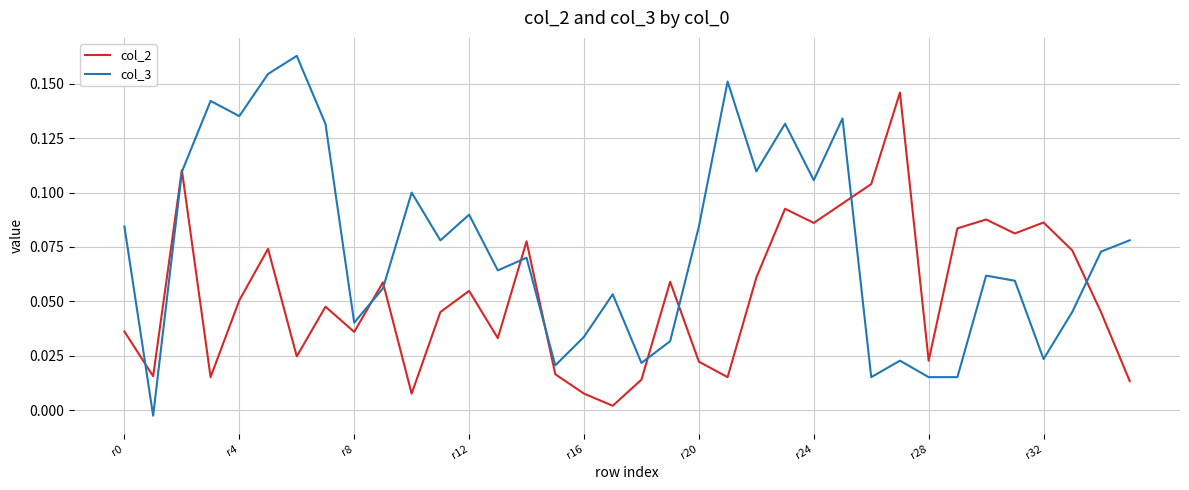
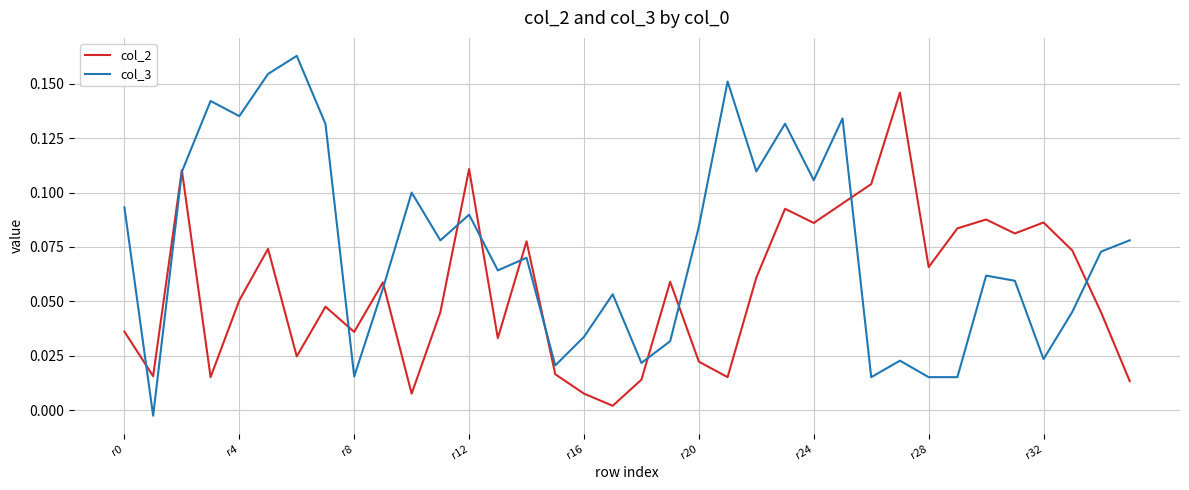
col_3, r0: 0.084 -> 0.093
col_3, r8: 0.040 -> 0.015
col_2, r12: 0.055 -> 0.111
col_2, r28: 0.023 -> 0.066
